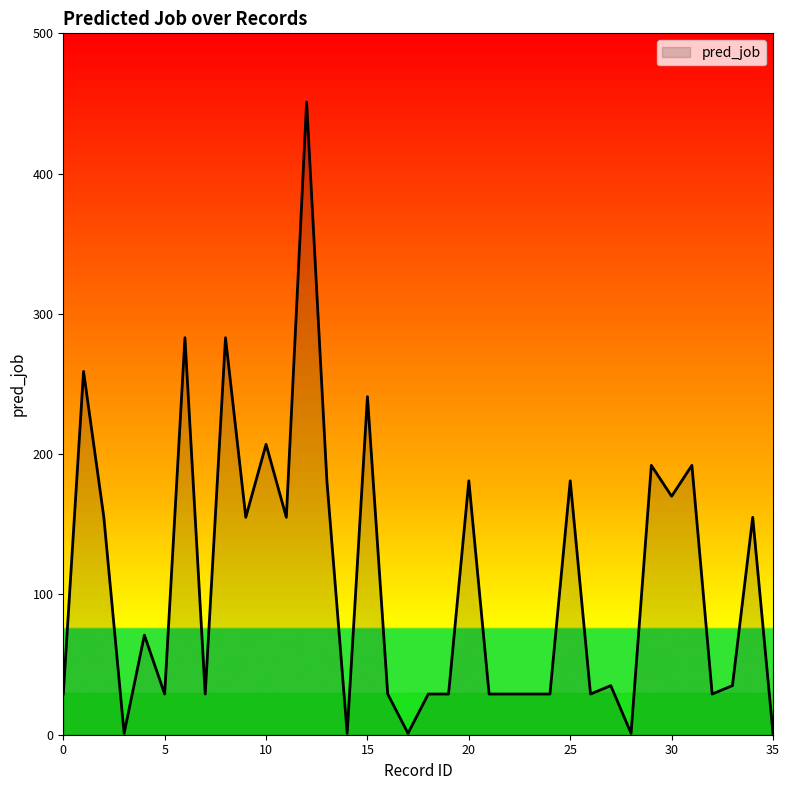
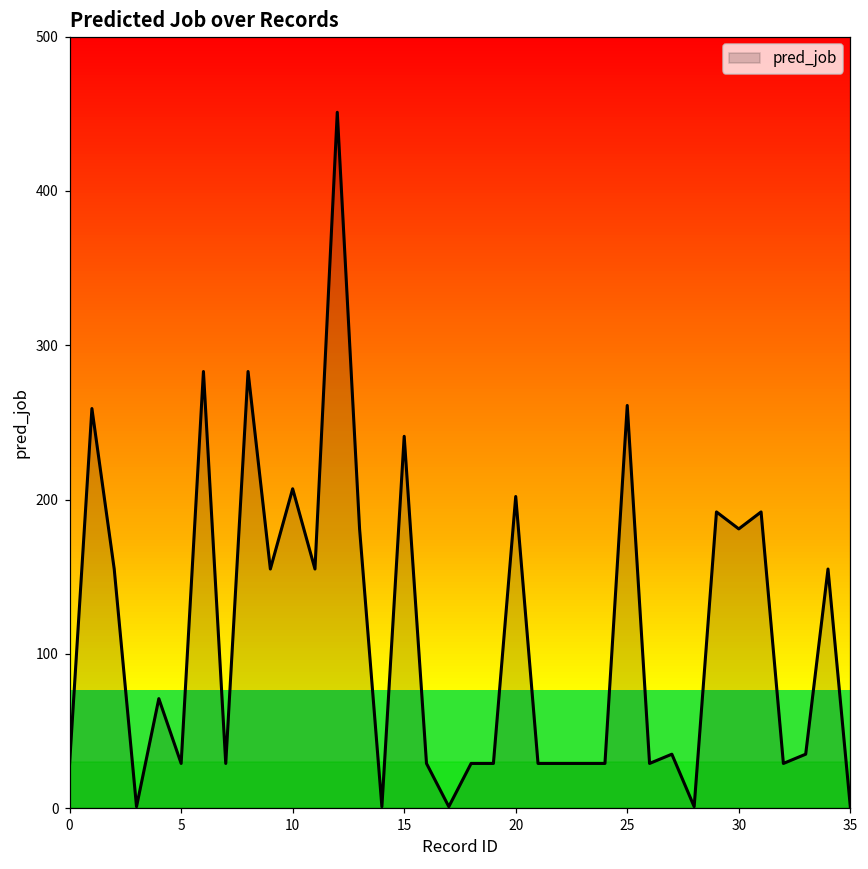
20: 181 -> 202
25: 181 -> 261
30: 170 -> 181
